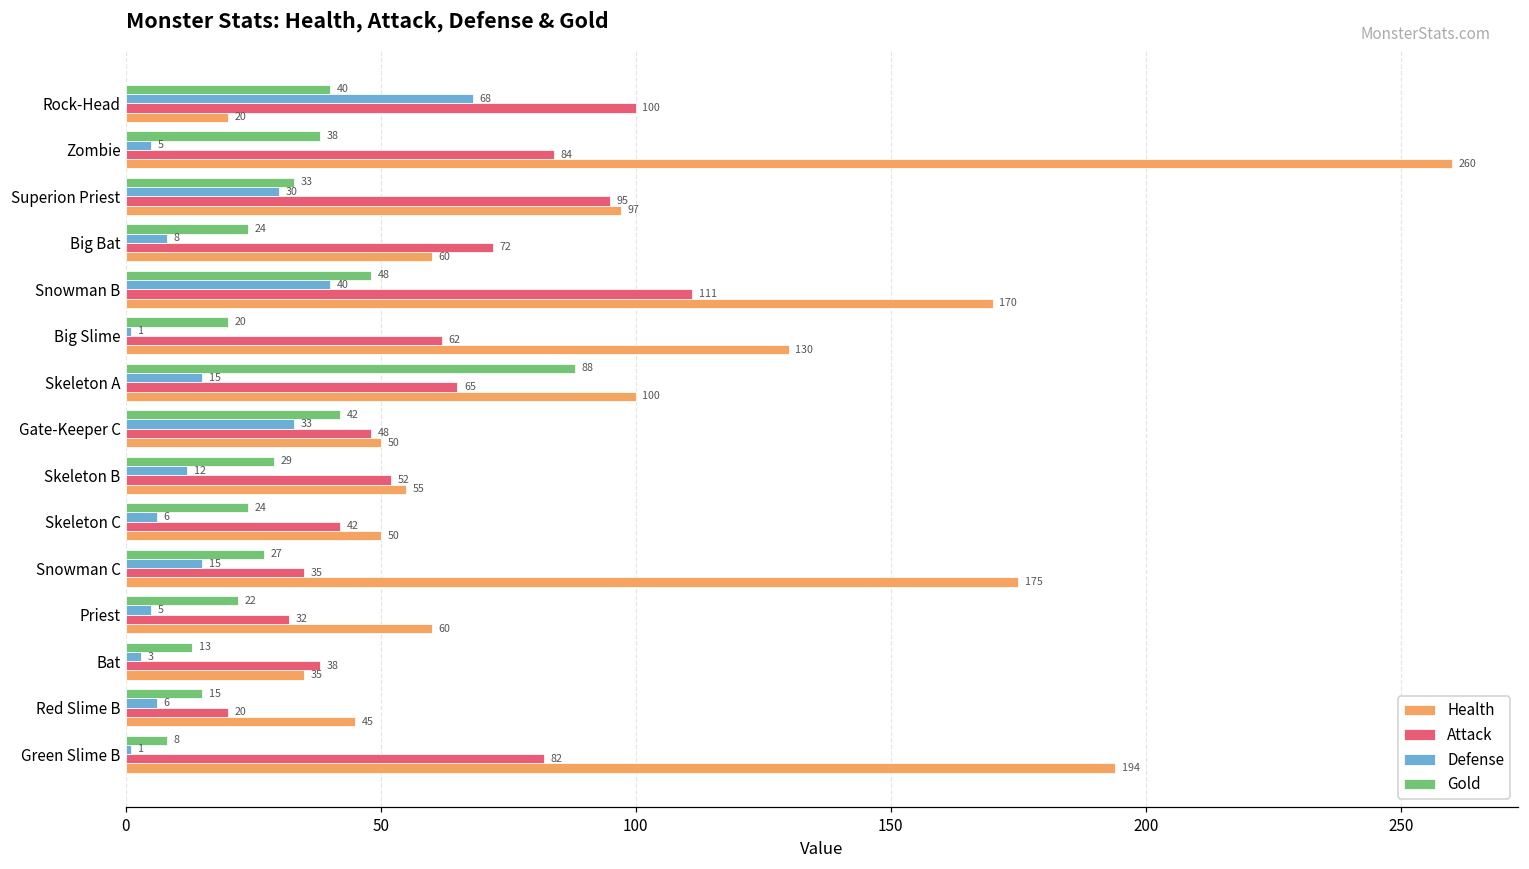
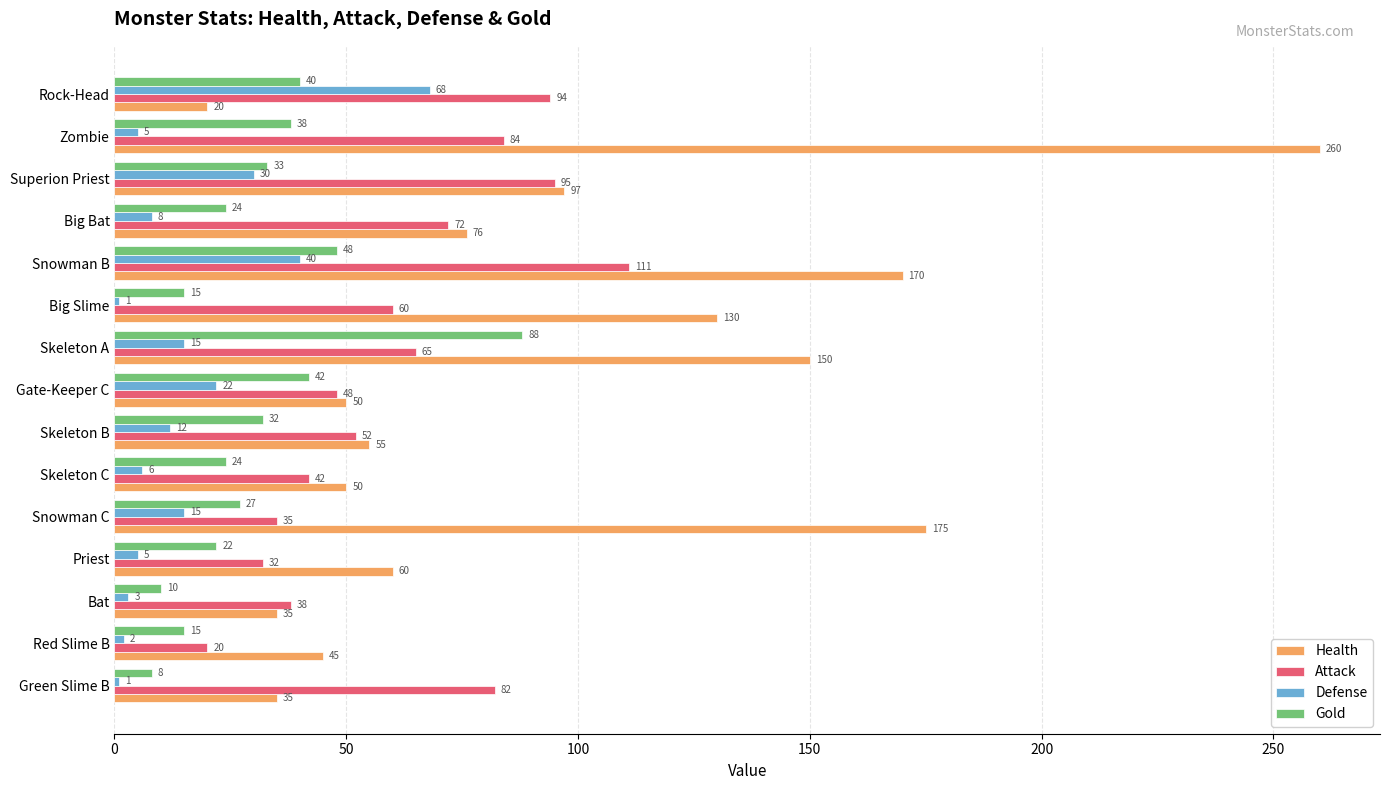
Attack, Rock-Head: 100 -> 94
Health, Big Bat: 60 -> 76
Gold, Big Slime: 20 -> 15
Attack, Big Slime: 62 -> 60
Health, Skeleton A: 100 -> 150
Defense, Gate-Keeper C: 33 -> 22
Gold, Skeleton B: 29 -> 32
Gold, Bat: 13 -> 10
Defense, Red Slime B: 6 -> 2
Health, Green Slime B: 194 -> 35
